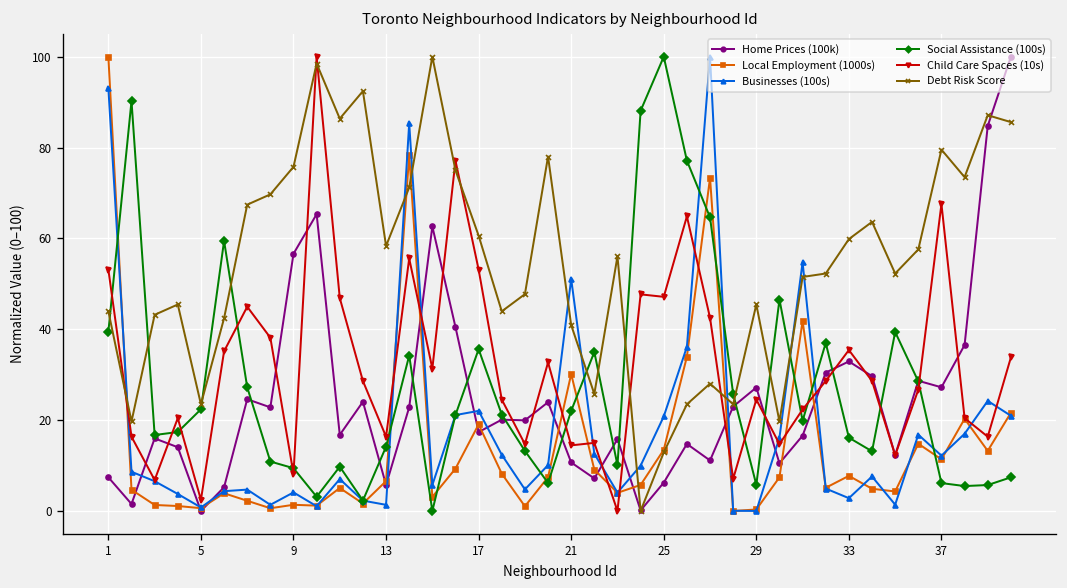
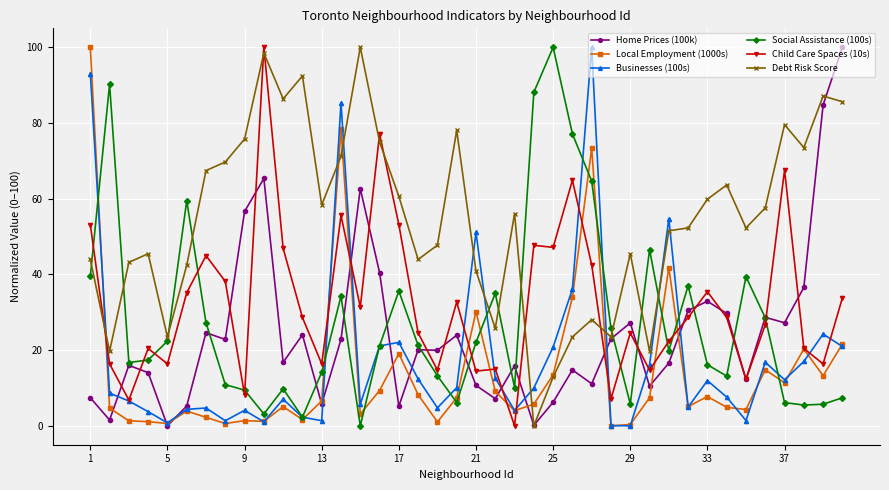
Child Care Spaces (10s), 5: 2 -> 16
Home Prices (100k), 17: 17 -> 5
Businesses (100s), 33: 3 -> 12
